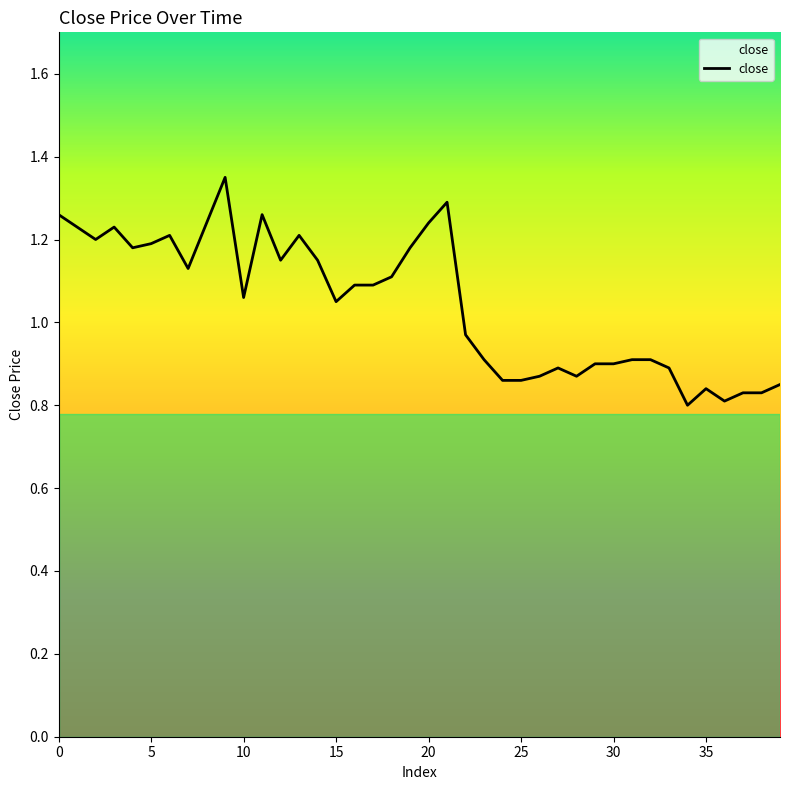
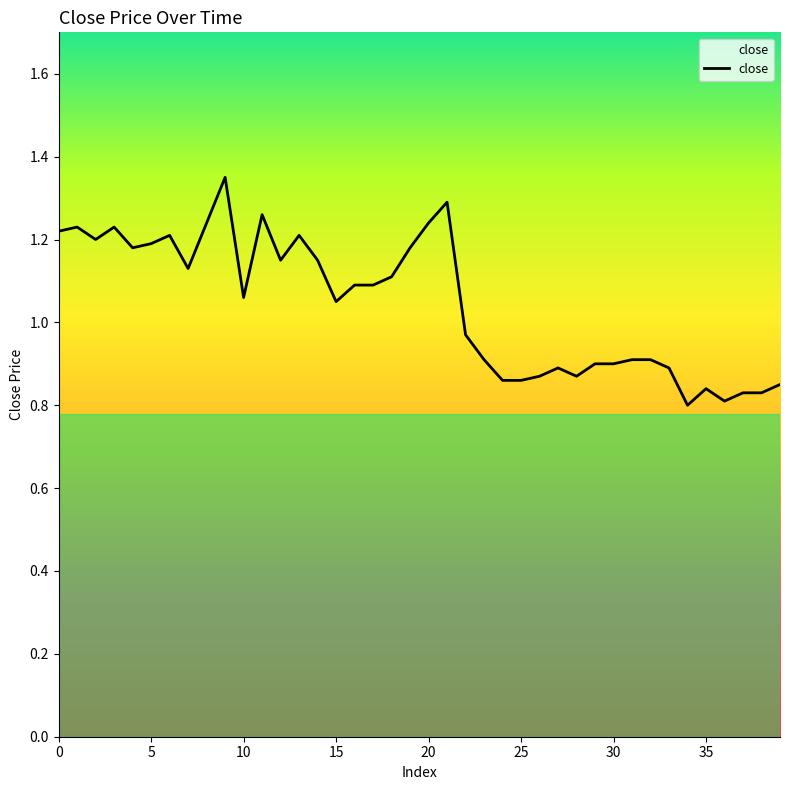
0: 1.26 -> 1.22
